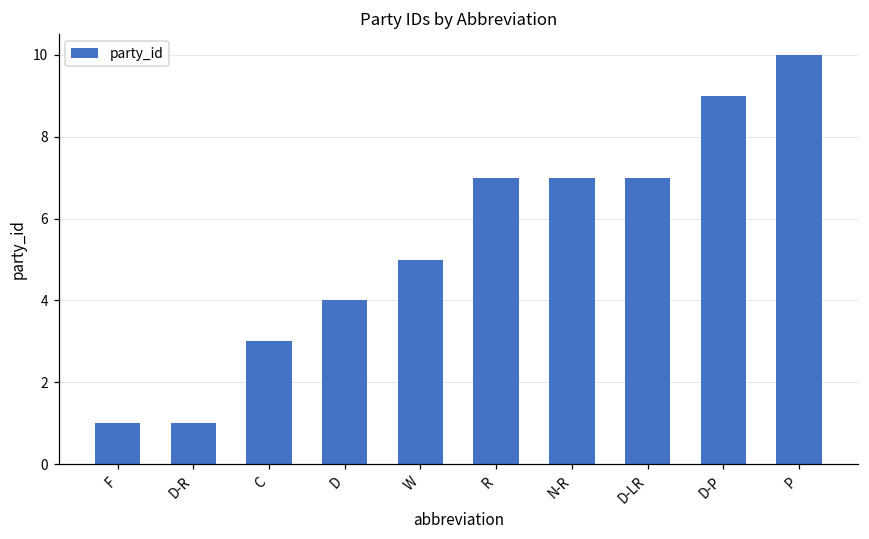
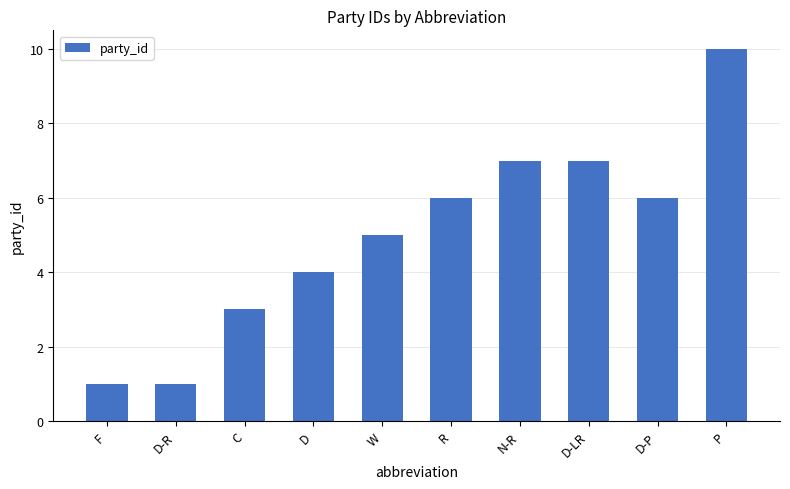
R: 7 -> 6
D-P: 9 -> 6
